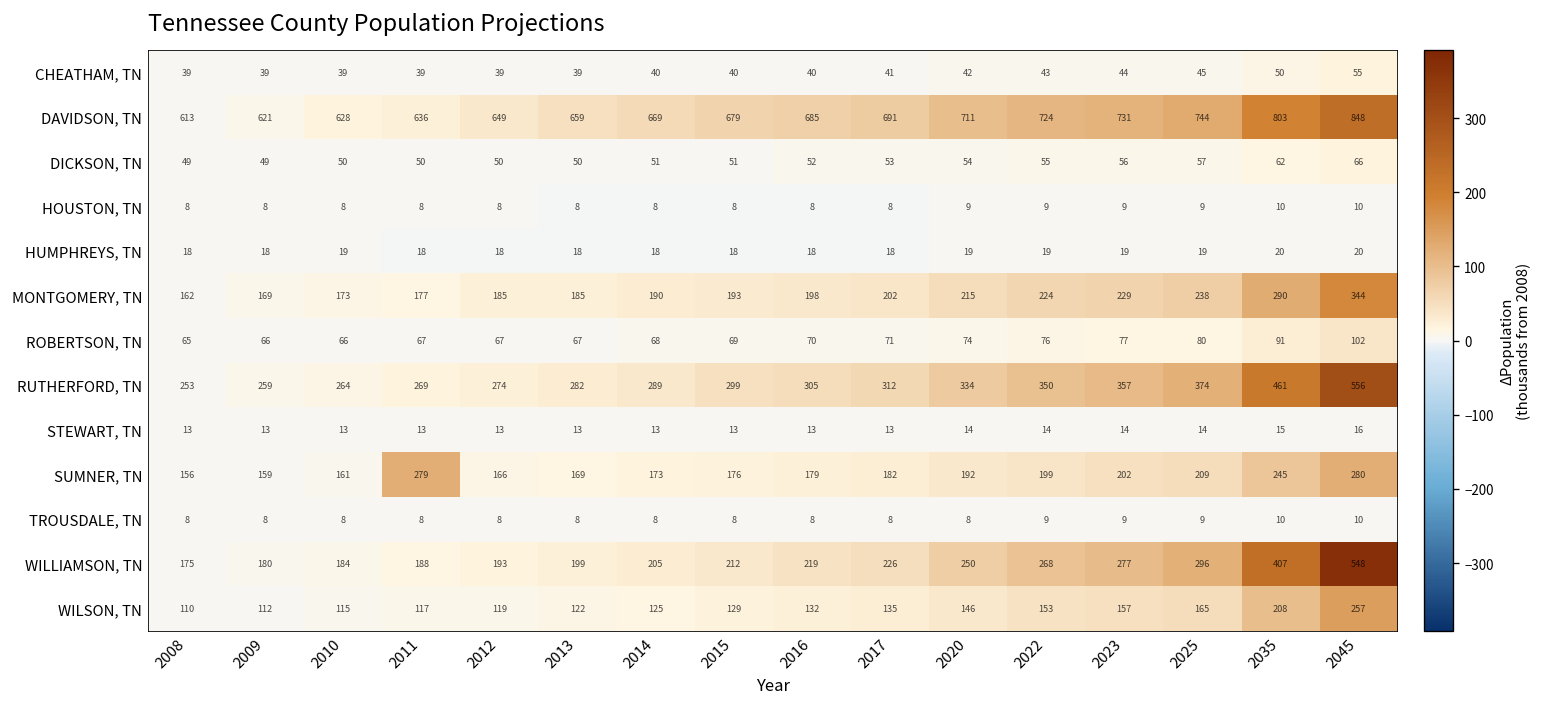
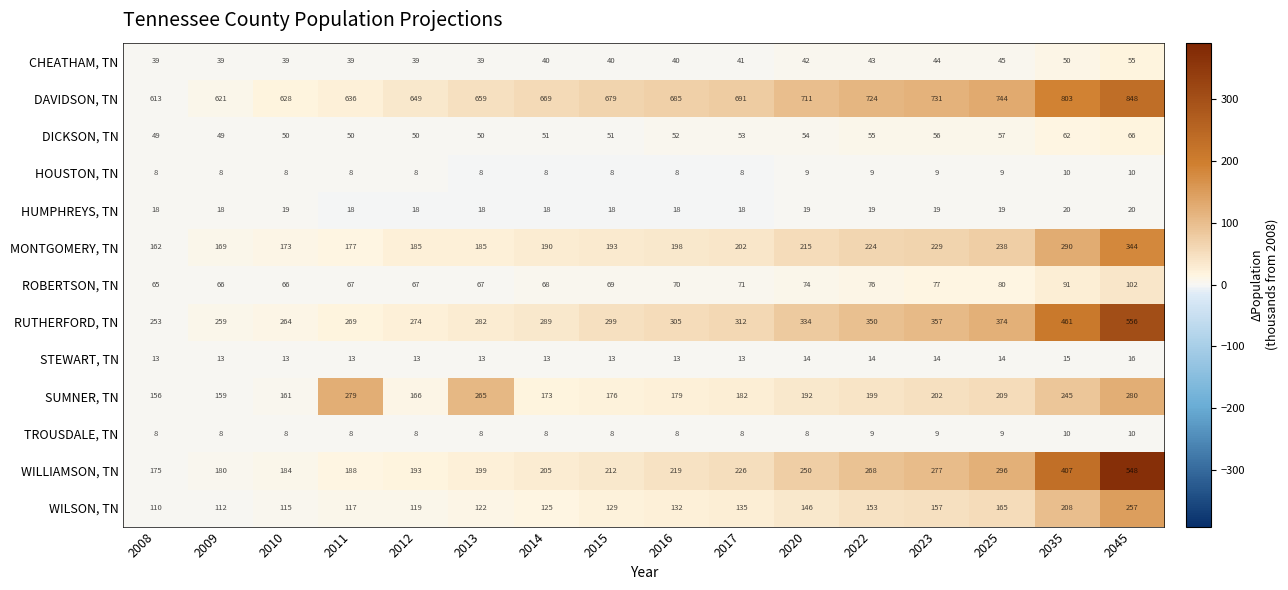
SUMNER, TN, 2013: 169 -> 265
